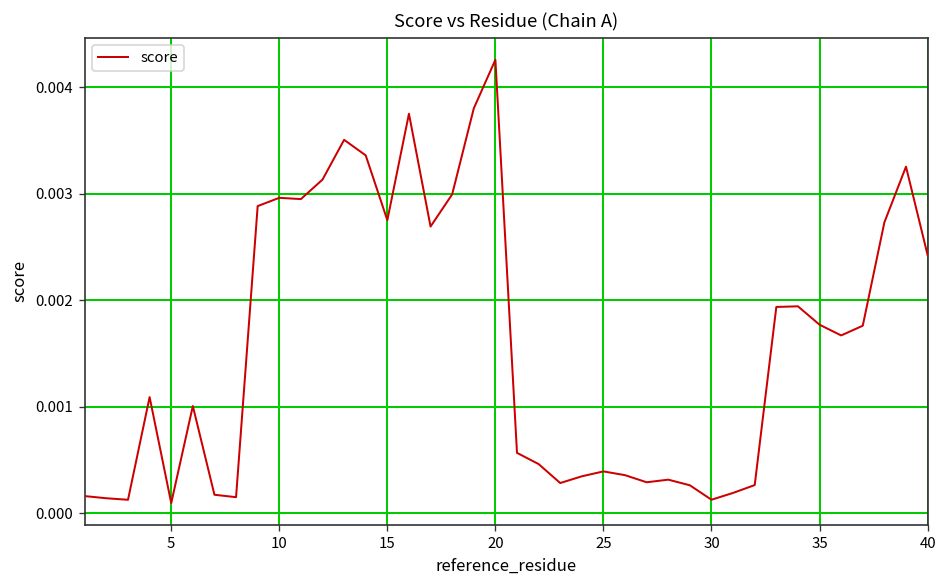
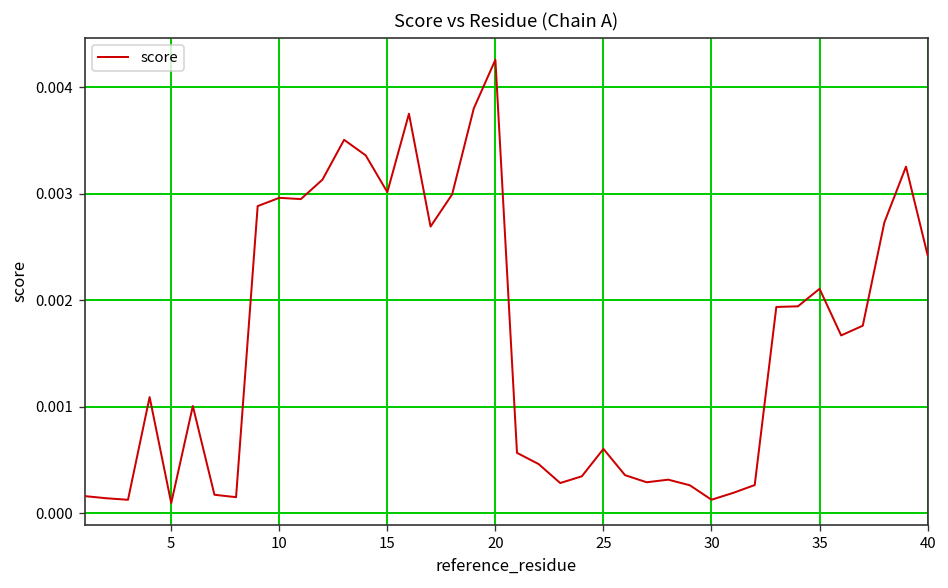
15: 0.0028 -> 0.0030
25: 0.0004 -> 0.0006
35: 0.0018 -> 0.0021
